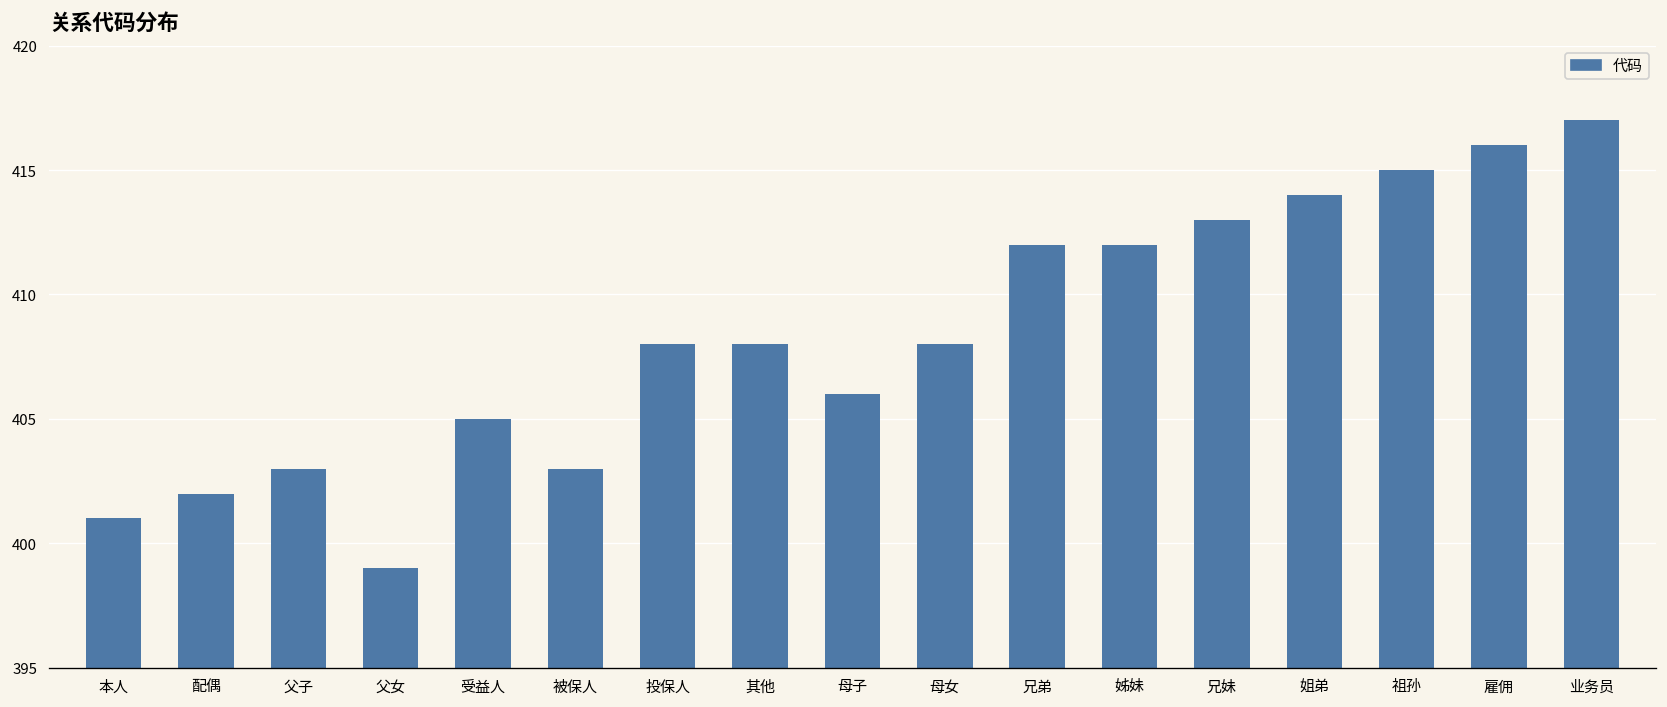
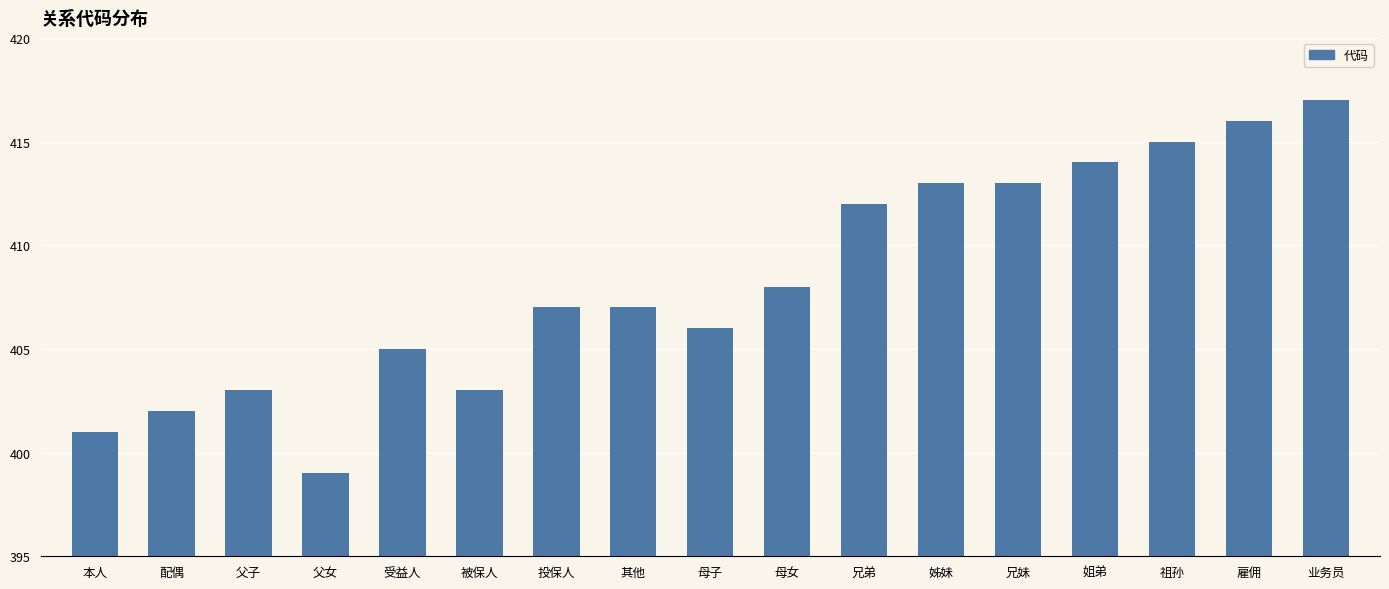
投保人: 408 -> 407
其他: 408 -> 407
姊妹: 412 -> 413
